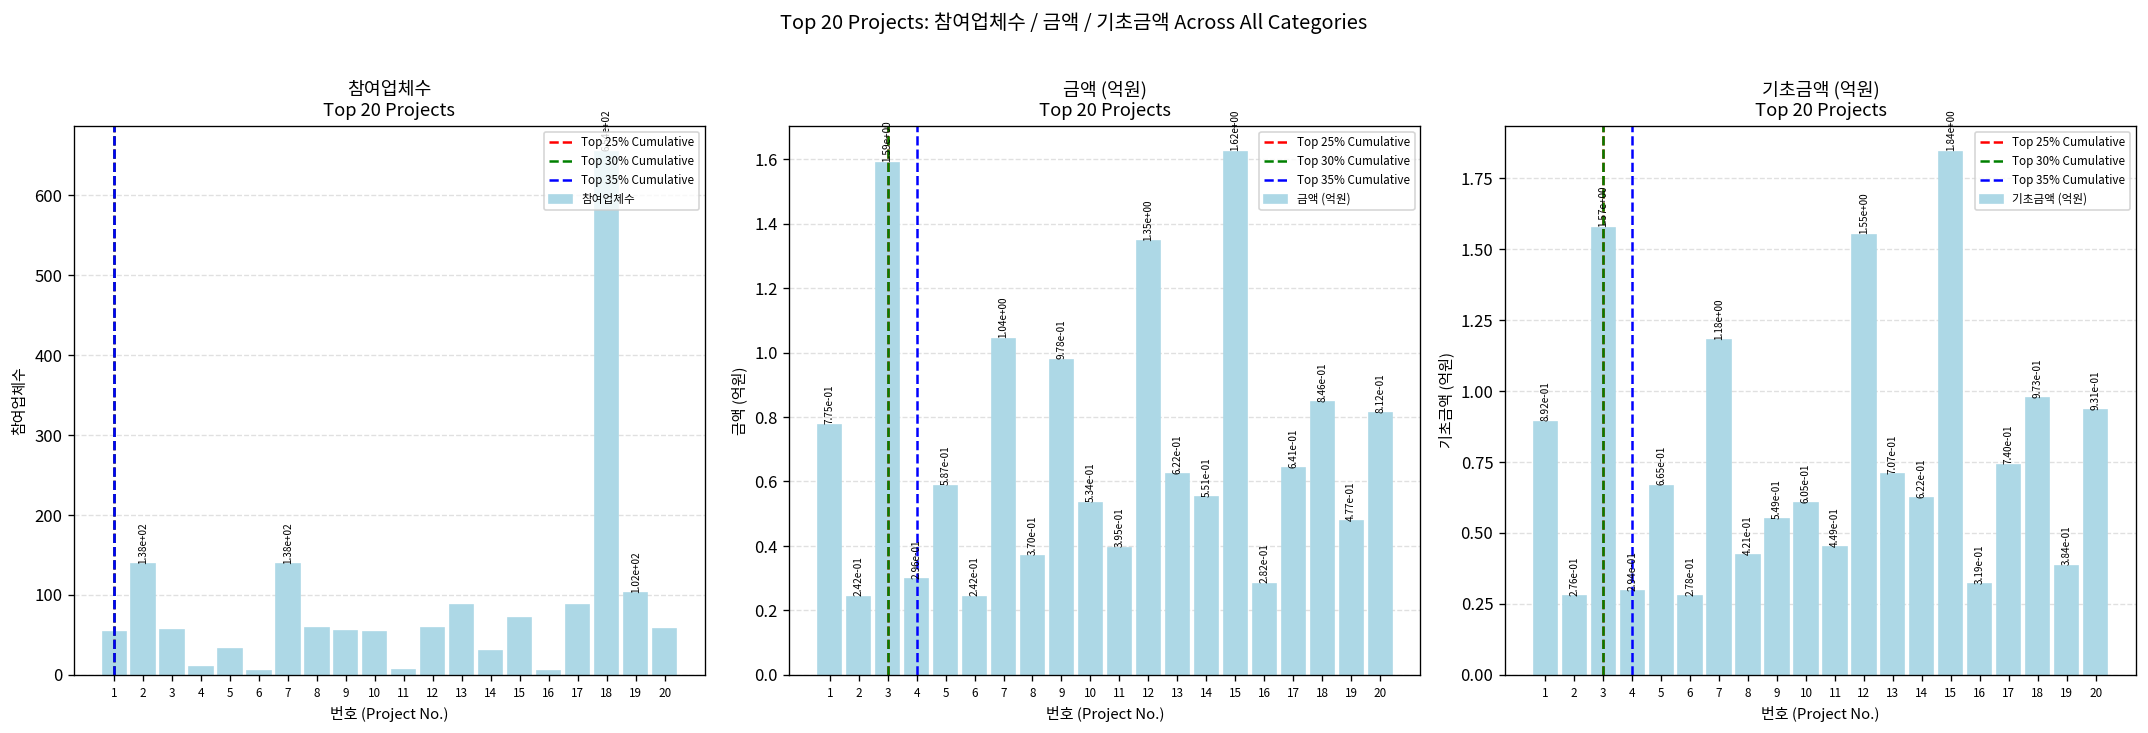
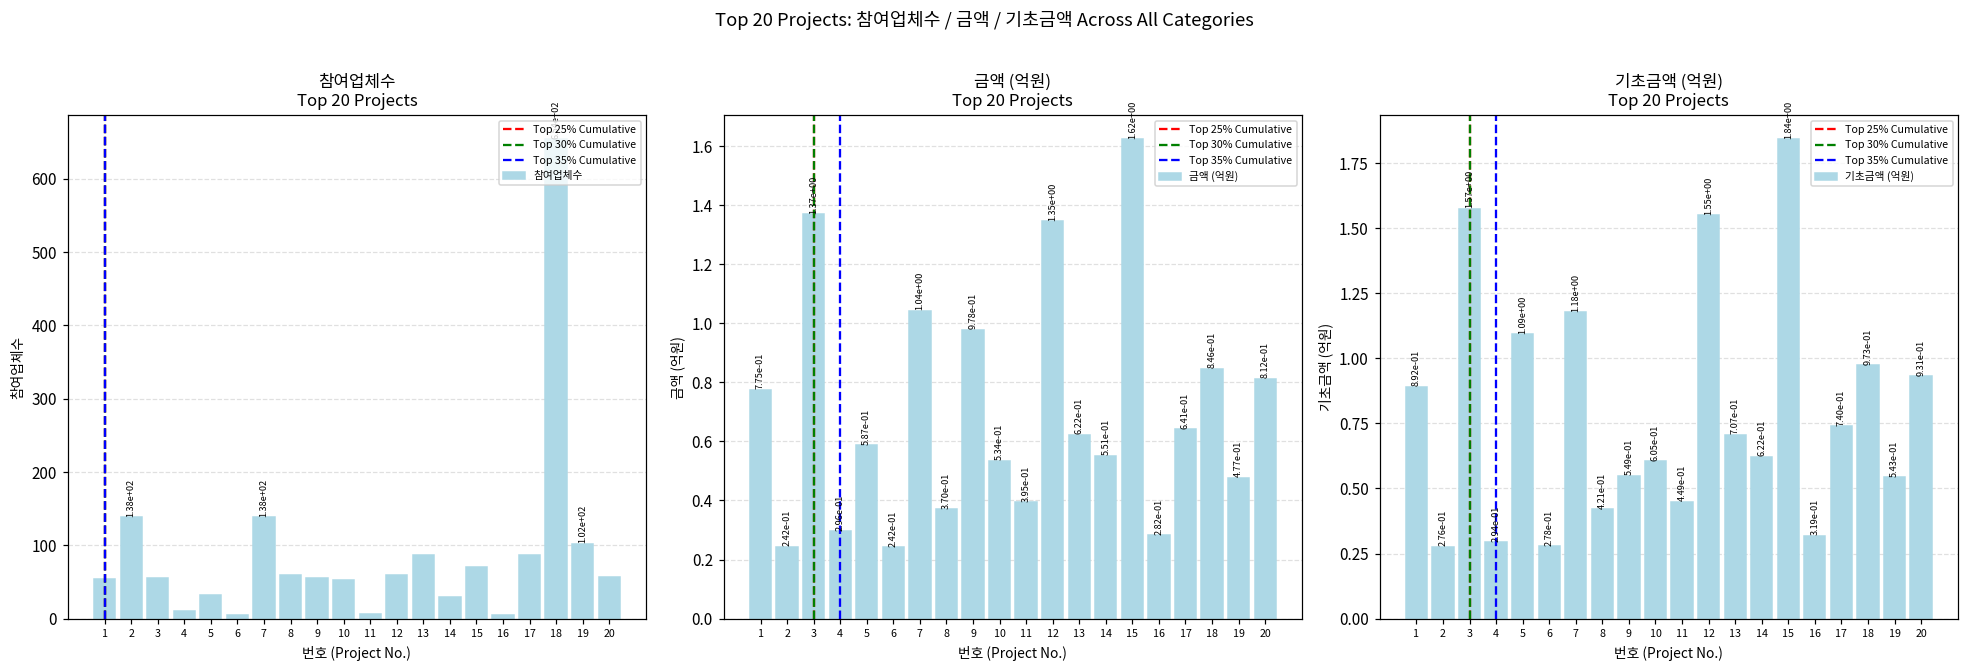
금액 (억원) Top 20 Projects, 3: 1.59e+00 -> 1.37e+00
기초금액 (억원) Top 20 Projects, 5: 6.65e-01 -> 1.09e+00
기초금액 (억원) Top 20 Projects, 19: 3.84e-01 -> 5.43e-01
